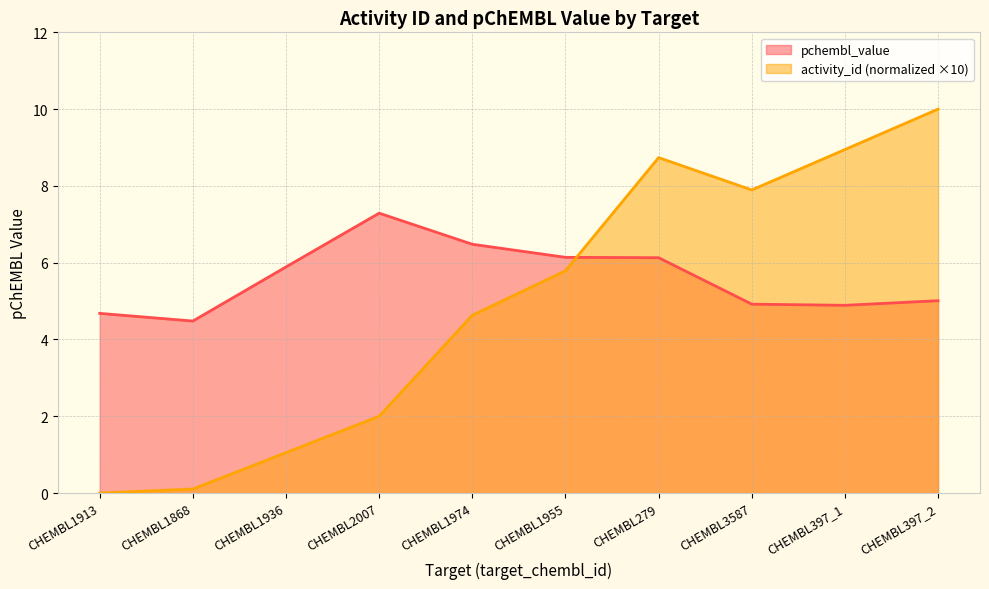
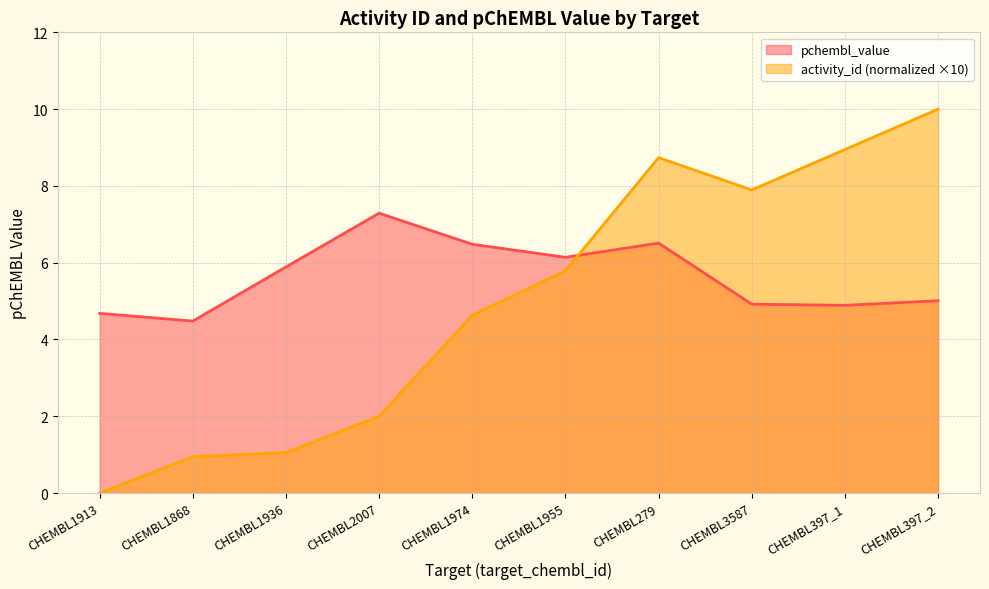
activity_id (normalized ×10), CHEMBL1868: 0.1 -> 0.9
pchembl_value, CHEMBL279: 6.1 -> 6.5
